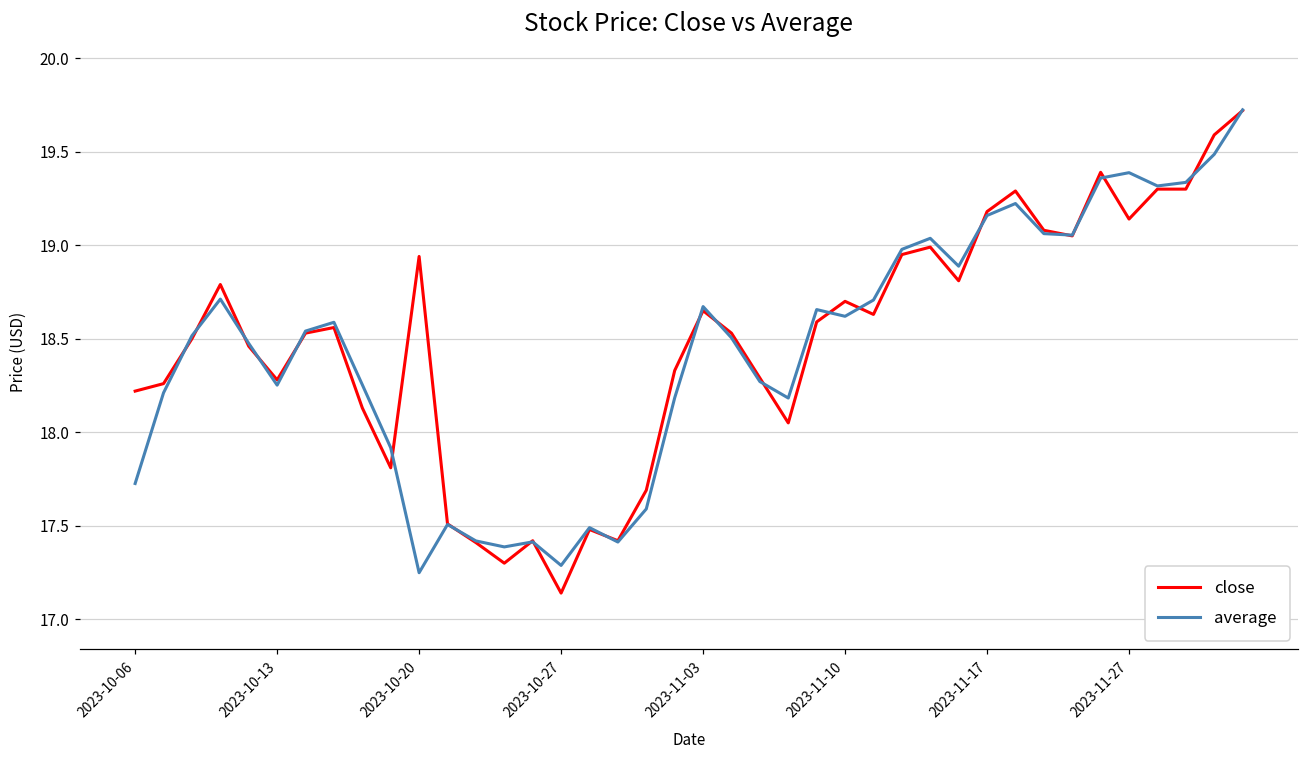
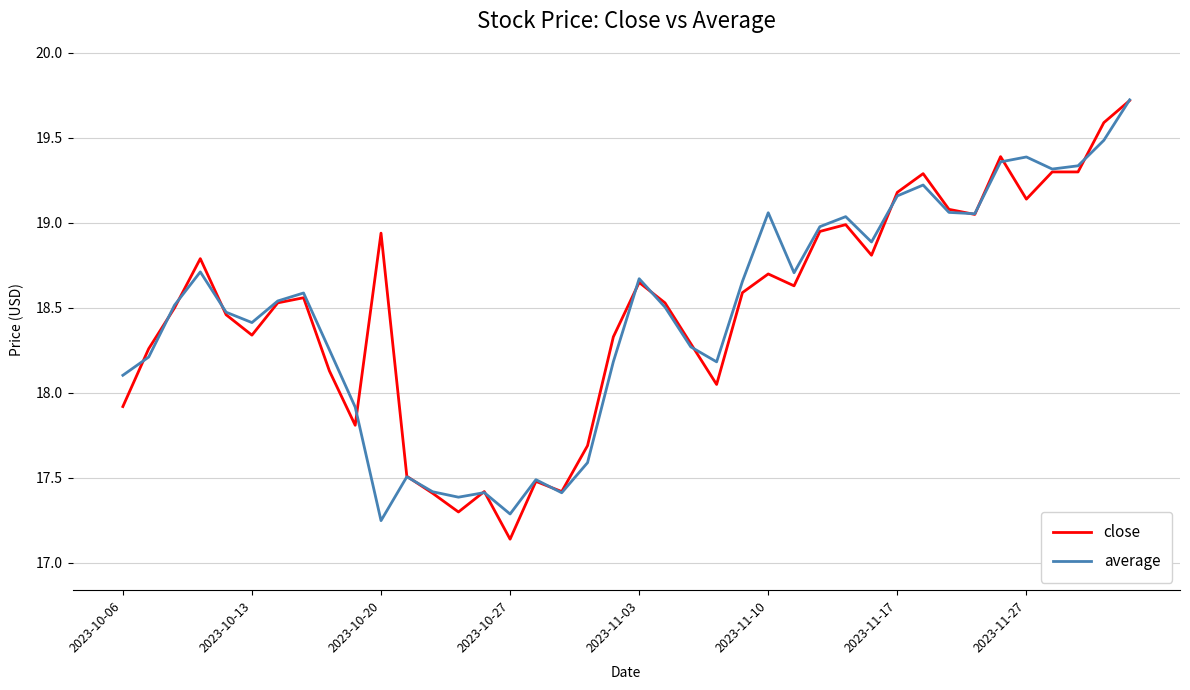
close, 2023-10-06: 18.22 -> 17.92
average, 2023-10-06: 17.73 -> 18.10
close, 2023-10-13: 18.28 -> 18.34
average, 2023-10-13: 18.25 -> 18.41
average, 2023-11-10: 18.62 -> 19.06
